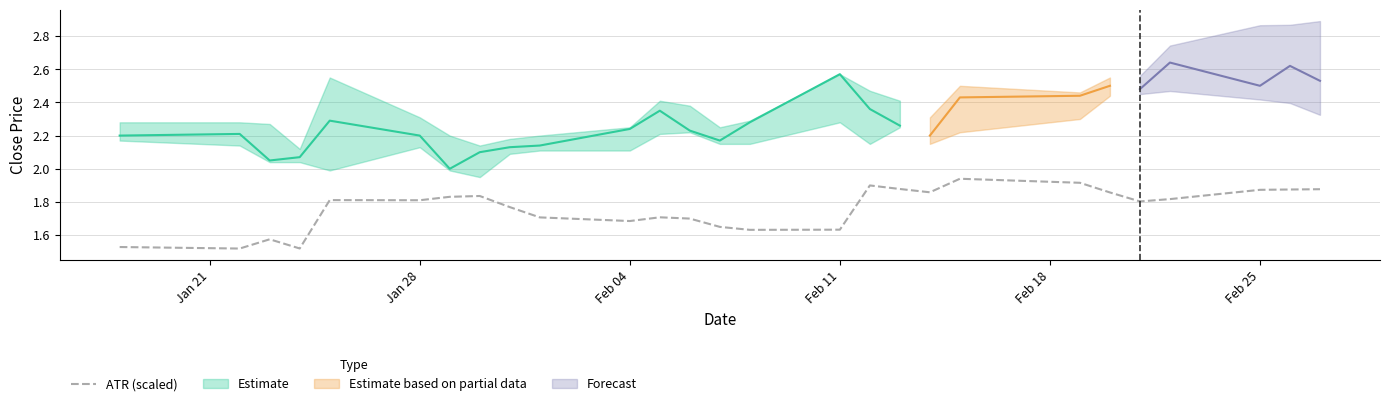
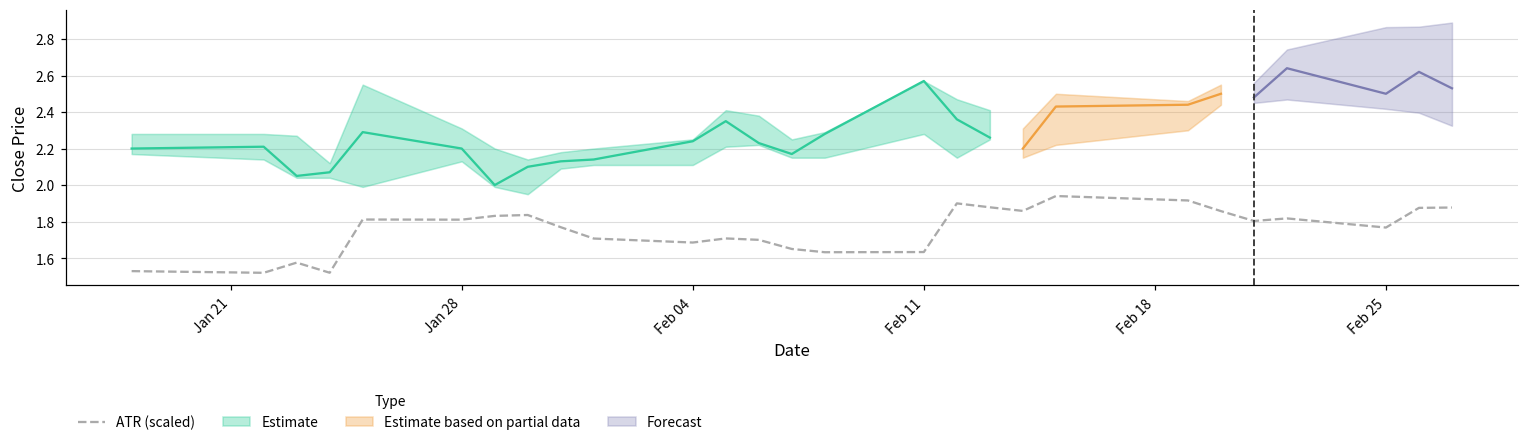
ATR (scaled), Feb 25: 1.87 -> 1.77
